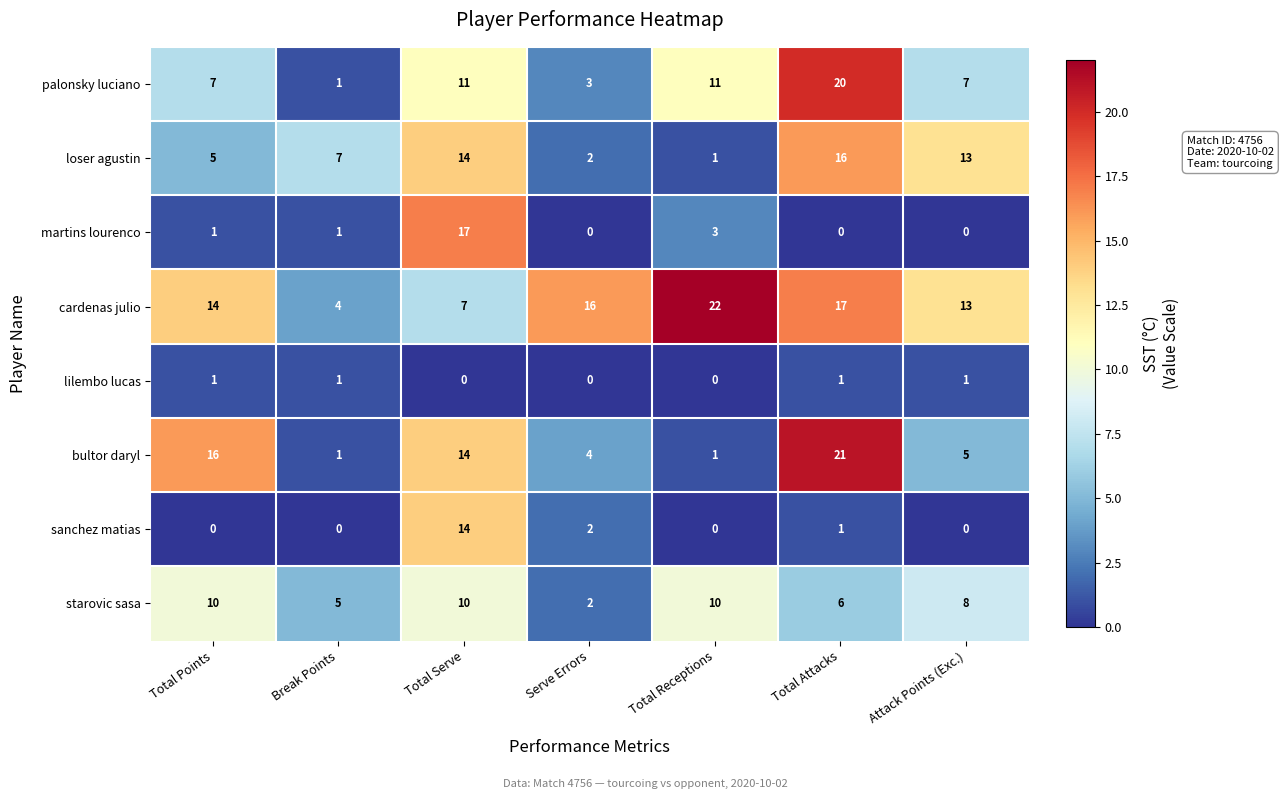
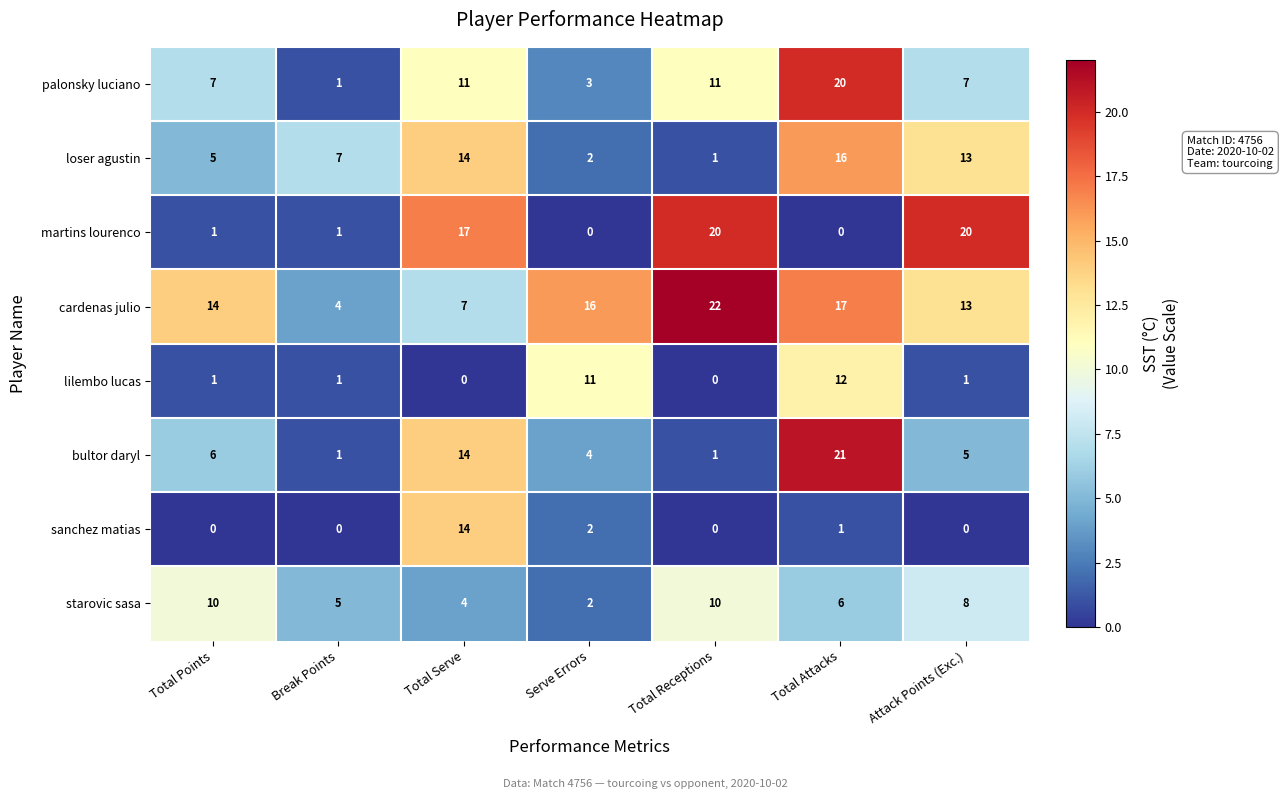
martins lourenco, Total Receptions: 3 -> 20
martins lourenco, Attack Points (Exc.): 0 -> 20
lilembo lucas, Serve Errors: 0 -> 11
lilembo lucas, Total Attacks: 1 -> 12
bultor daryl, Total Points: 16 -> 6
starovic sasa, Total Serve: 10 -> 4
